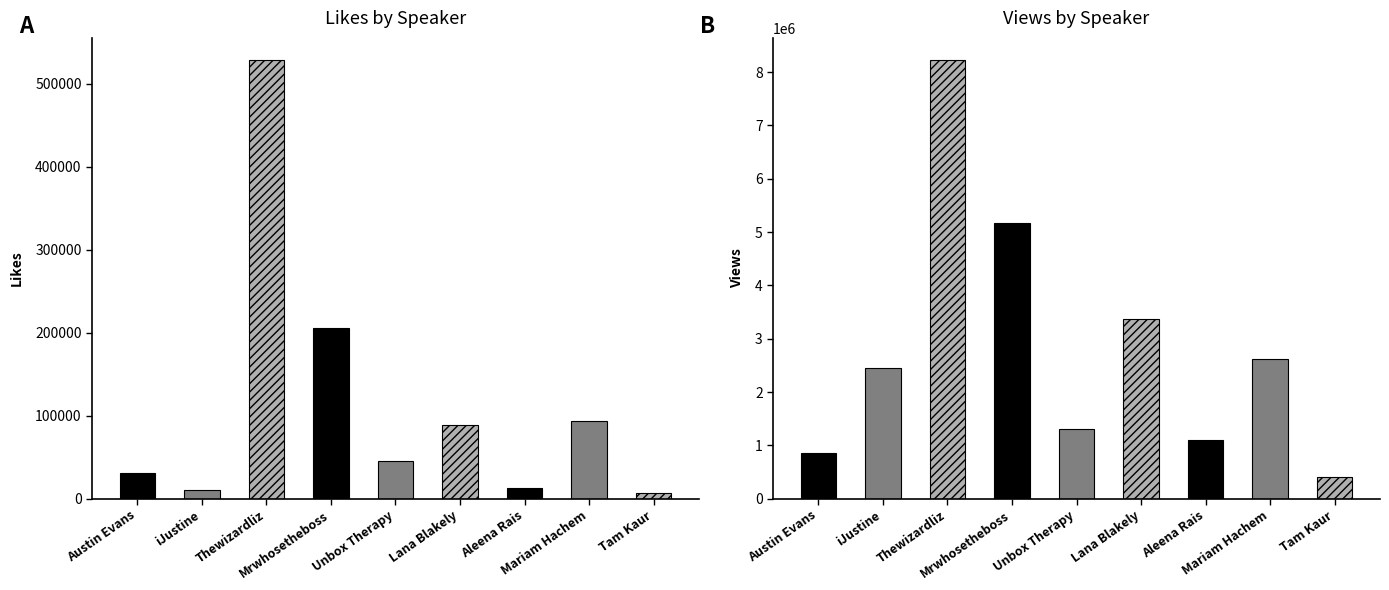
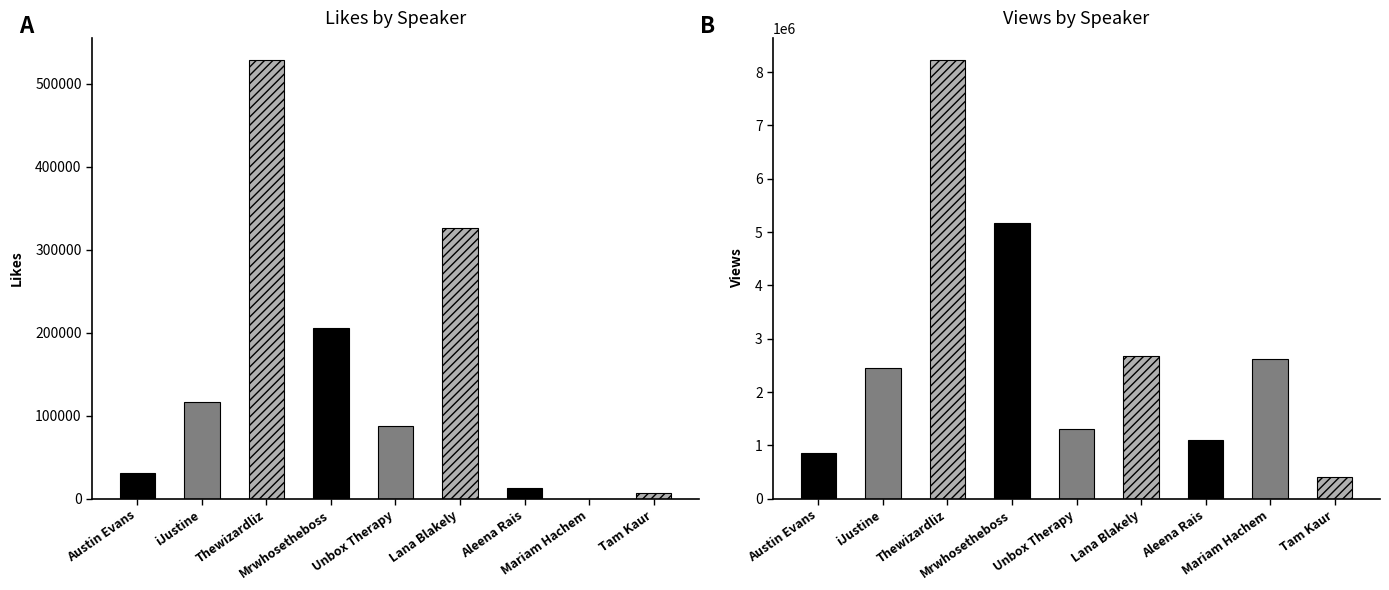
Likes by Speaker, iJustine: 10000 -> 120000
Likes by Speaker, Unbox Therapy: 50000 -> 90000
Likes by Speaker, Lana Blakely: 90000 -> 330000
Likes by Speaker, Mariam Hachem: 90000 -> 0
Views by Speaker, Lana Blakely: 3400000 -> 2700000
